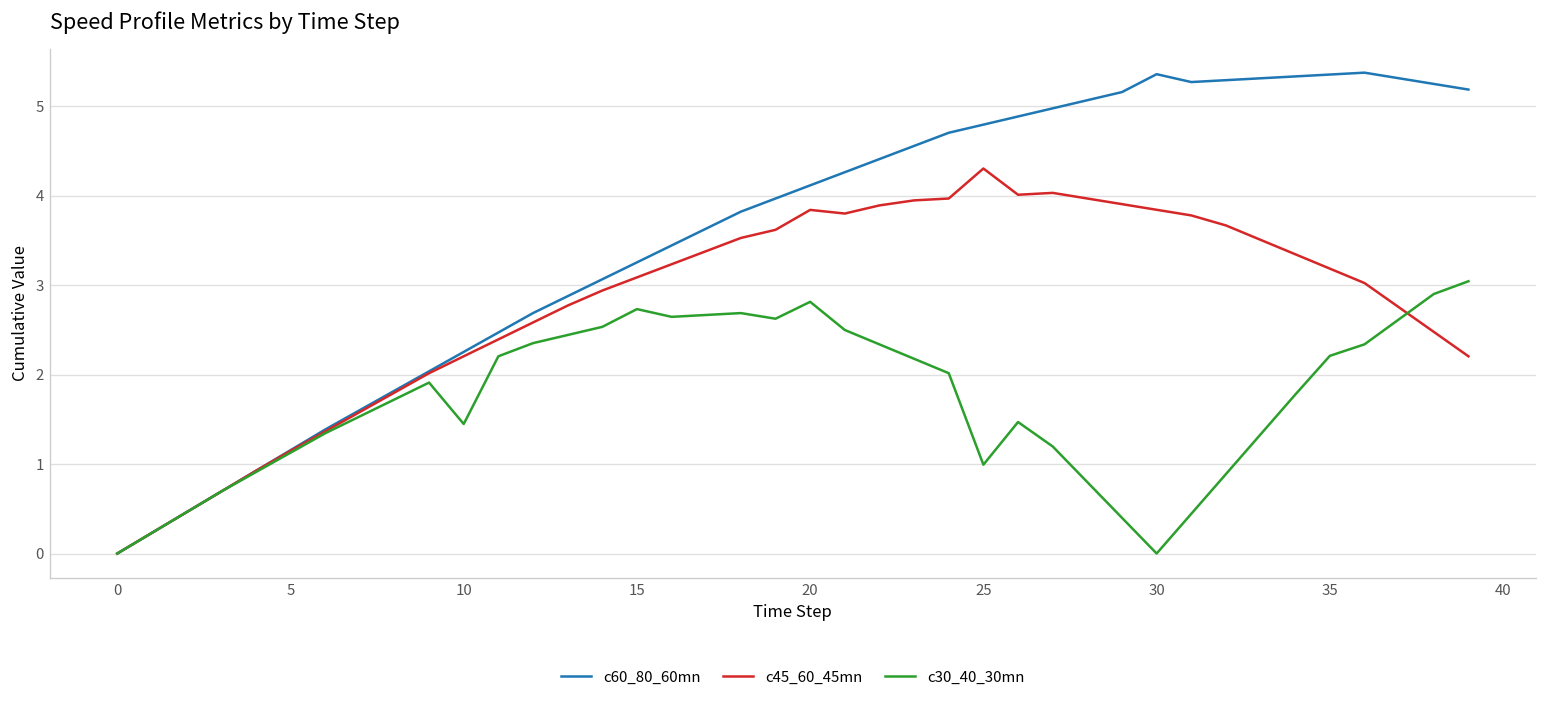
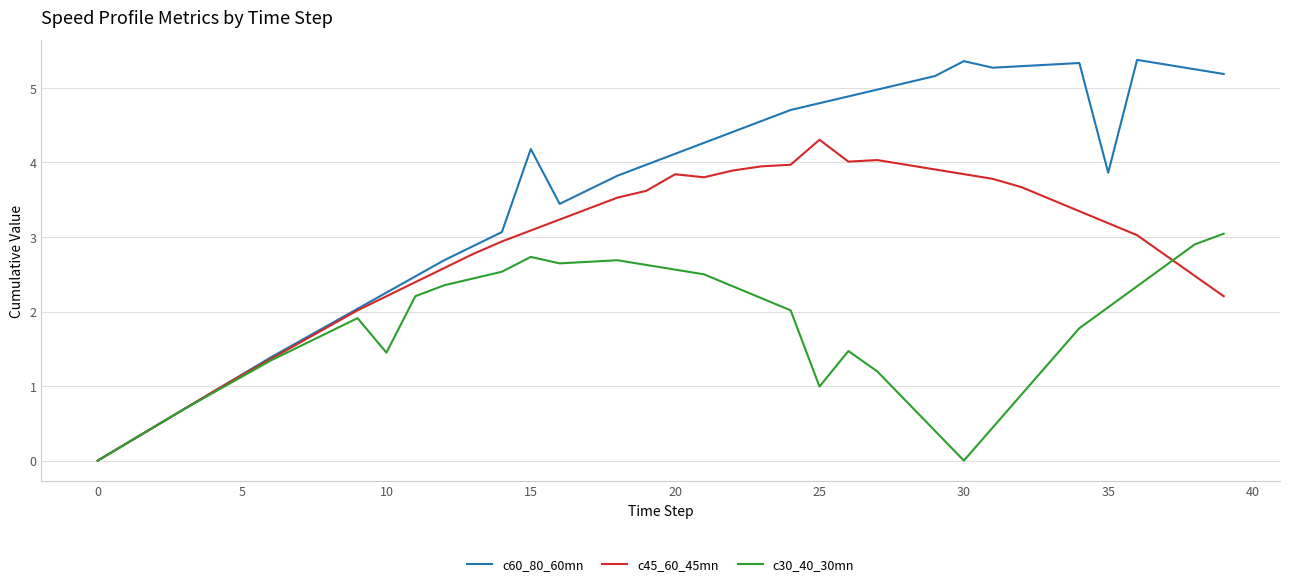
c60_80_60mn, 15: 3.3 -> 4.2
c30_40_30mn, 20: 2.8 -> 2.6
c60_80_60mn, 35: 5.4 -> 3.9
c30_40_30mn, 35: 2.2 -> 2.1
